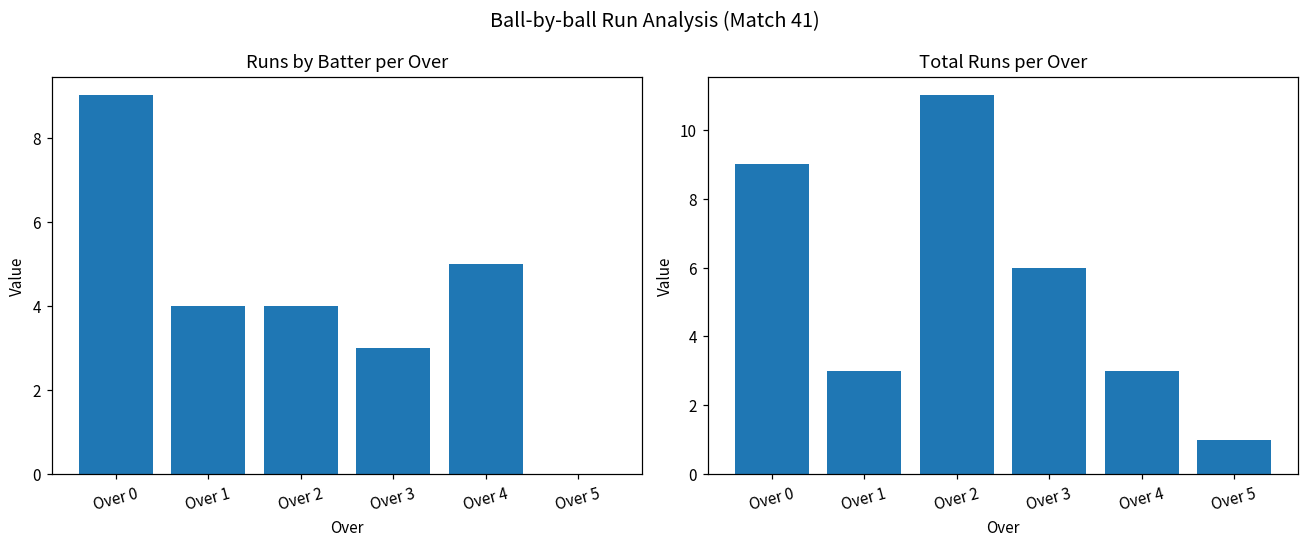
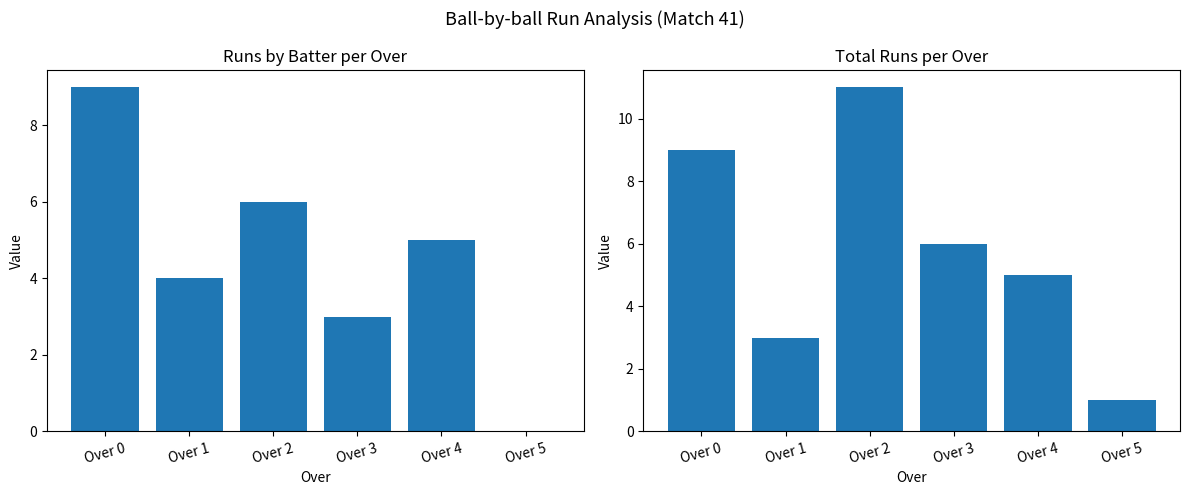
Runs by Batter per Over, Over 2: 4 -> 6
Total Runs per Over, Over 4: 3 -> 5
